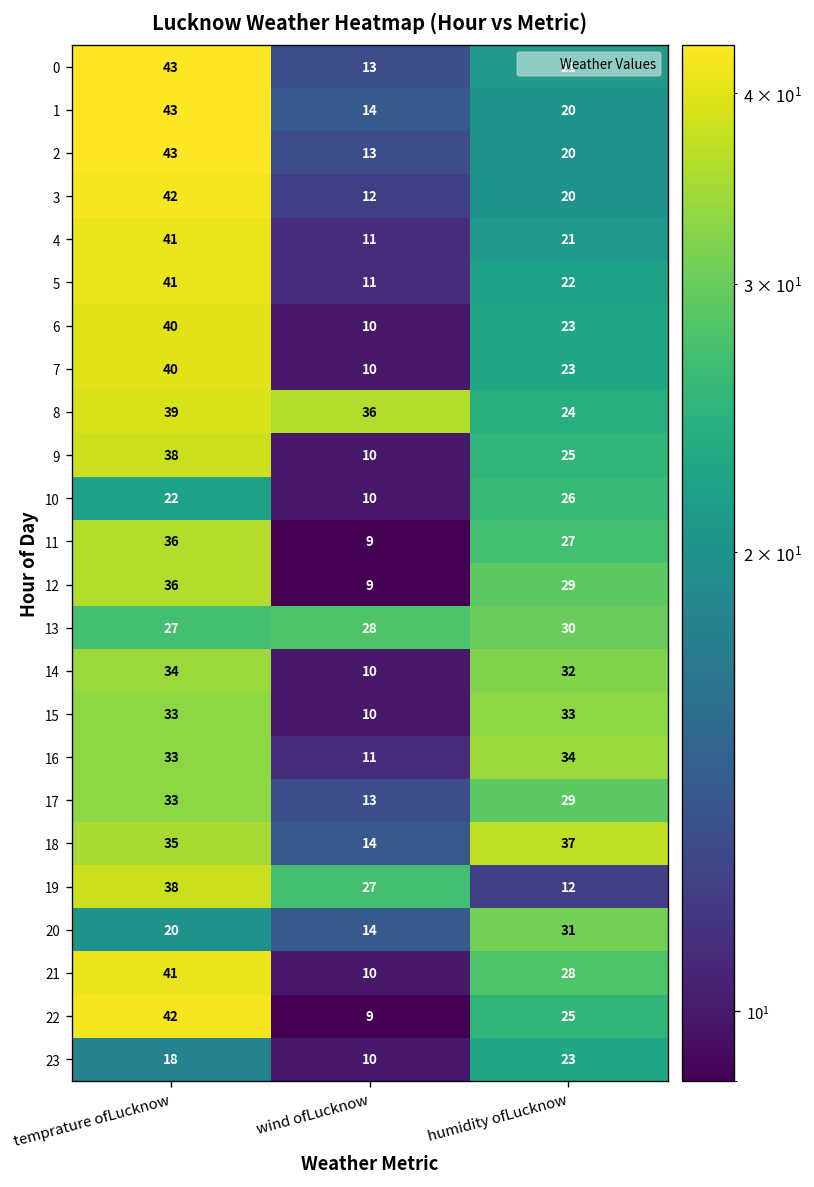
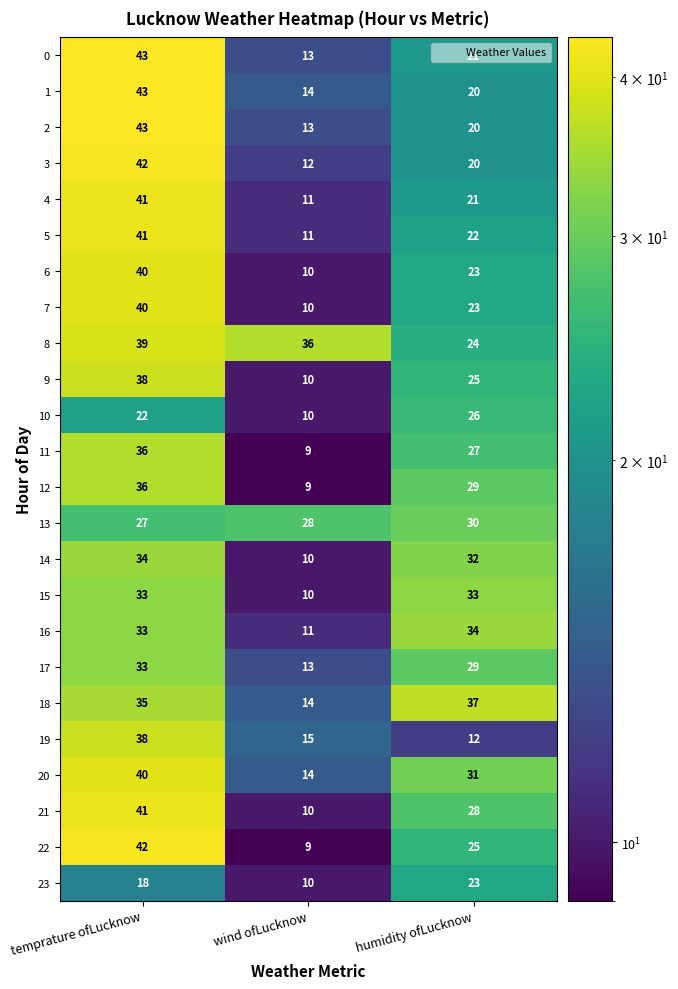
19, wind ofLucknow: 27 -> 15
20, temprature ofLucknow: 20 -> 40
